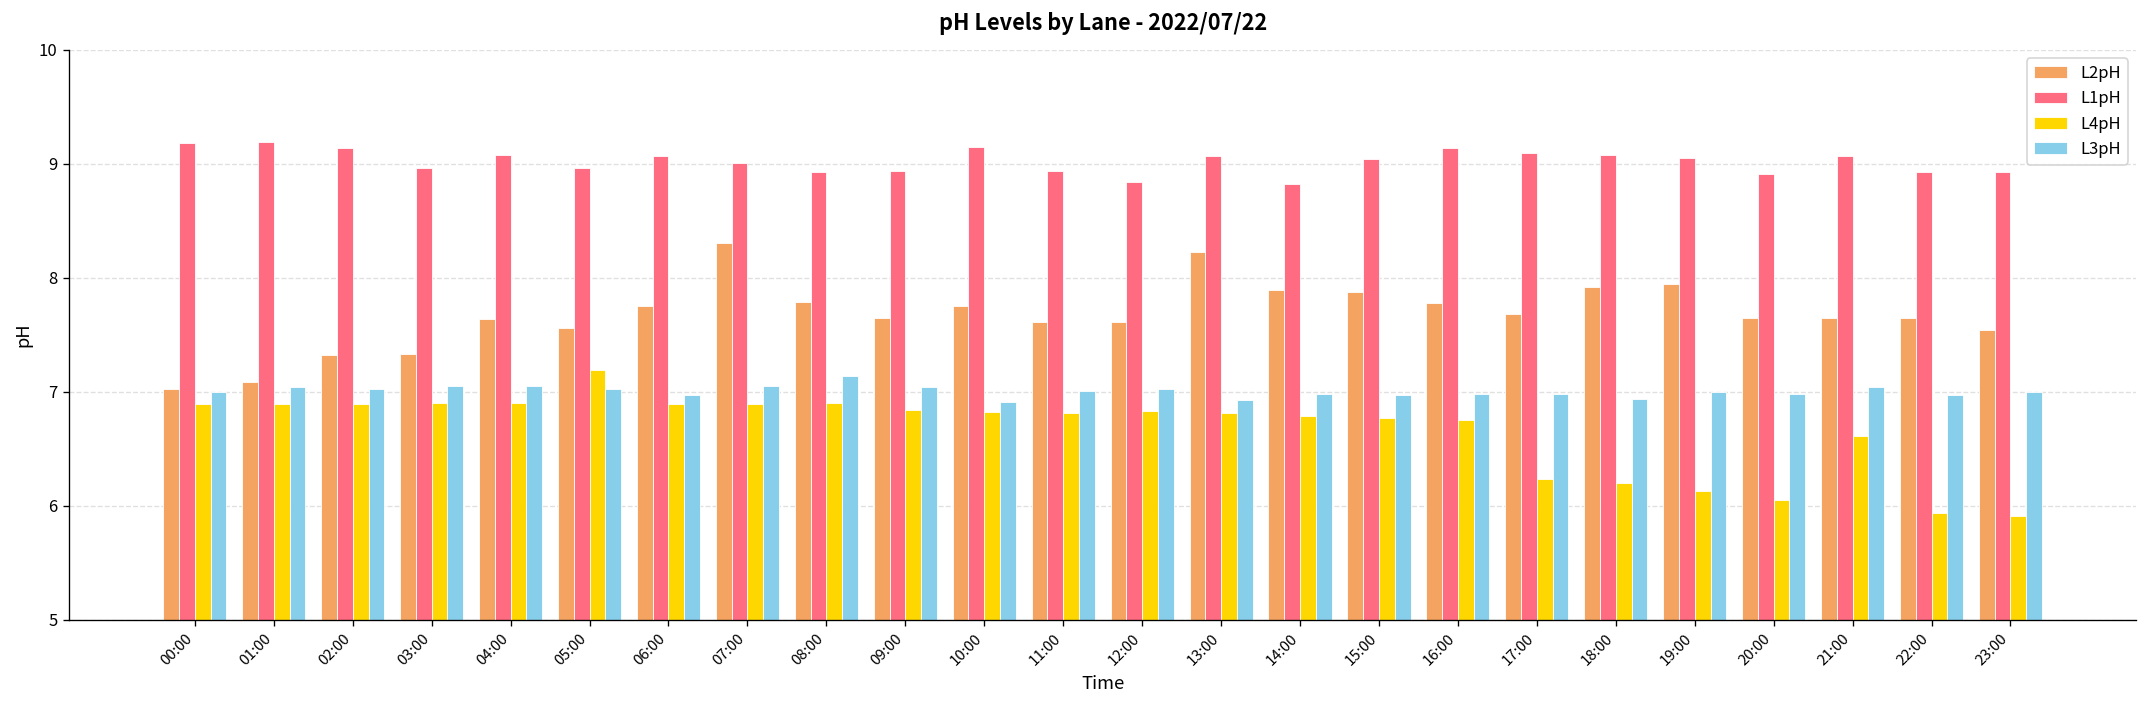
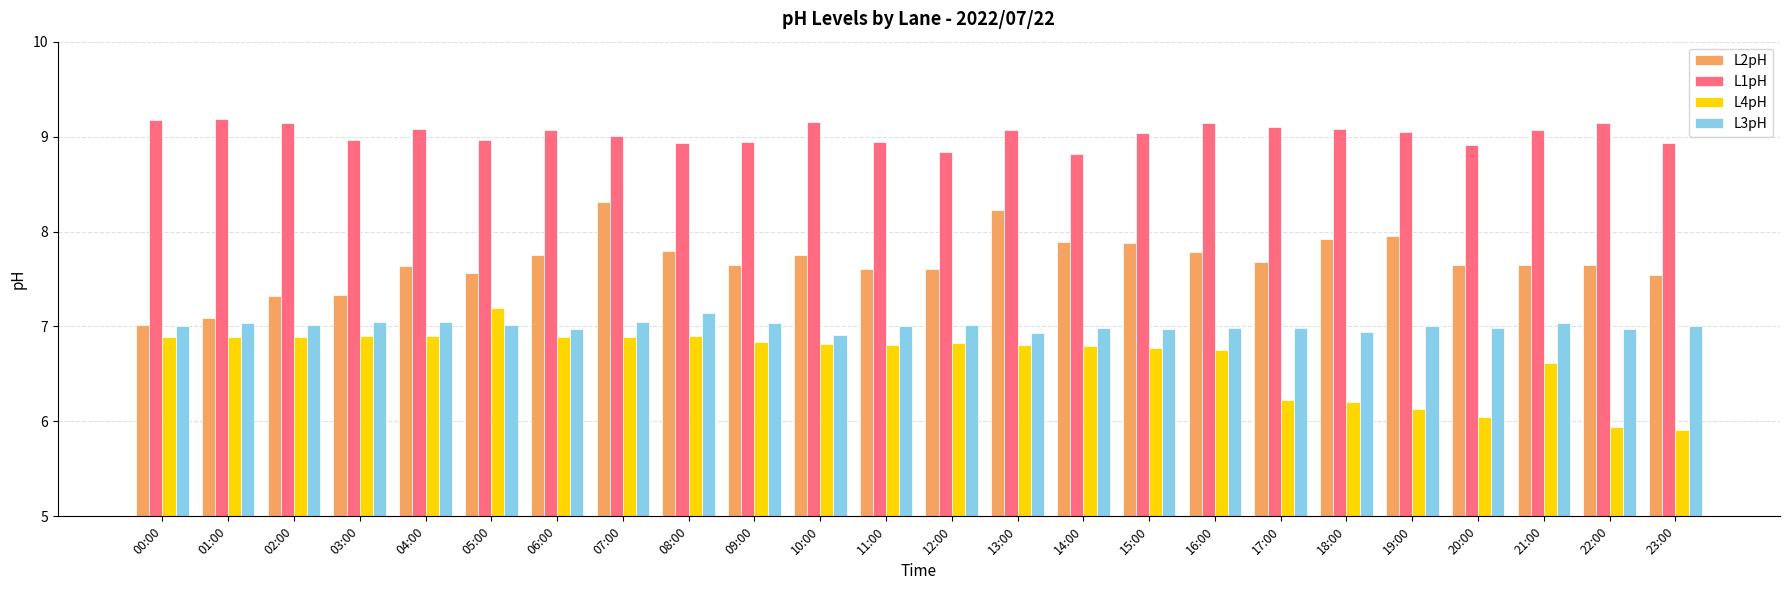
L1pH, 22:00: 8.9 -> 9.1
